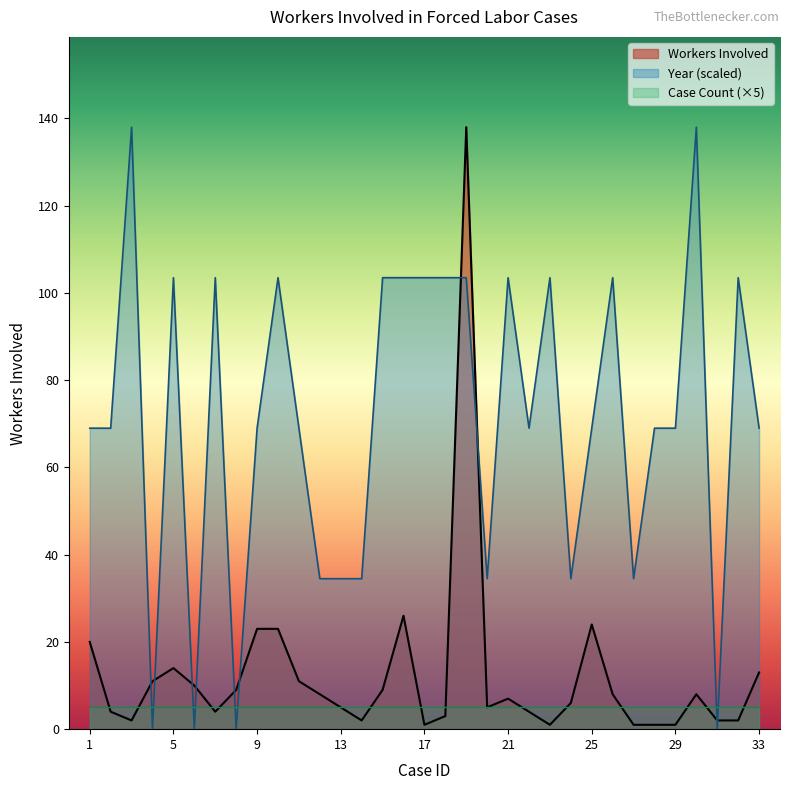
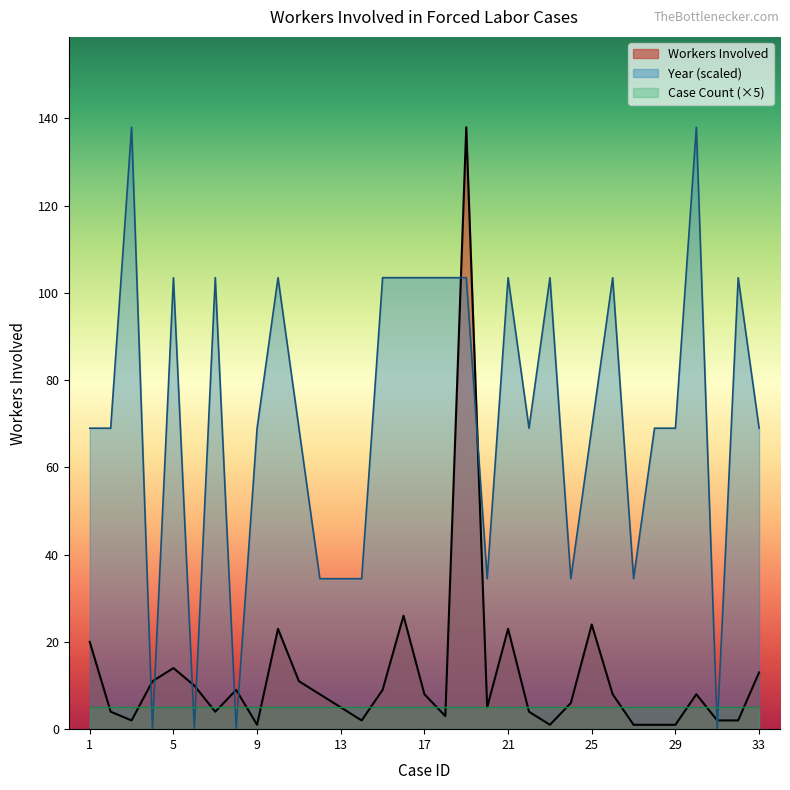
Workers Involved, 9: 23 -> 1
Workers Involved, 17: 1 -> 8
Workers Involved, 21: 7 -> 23
